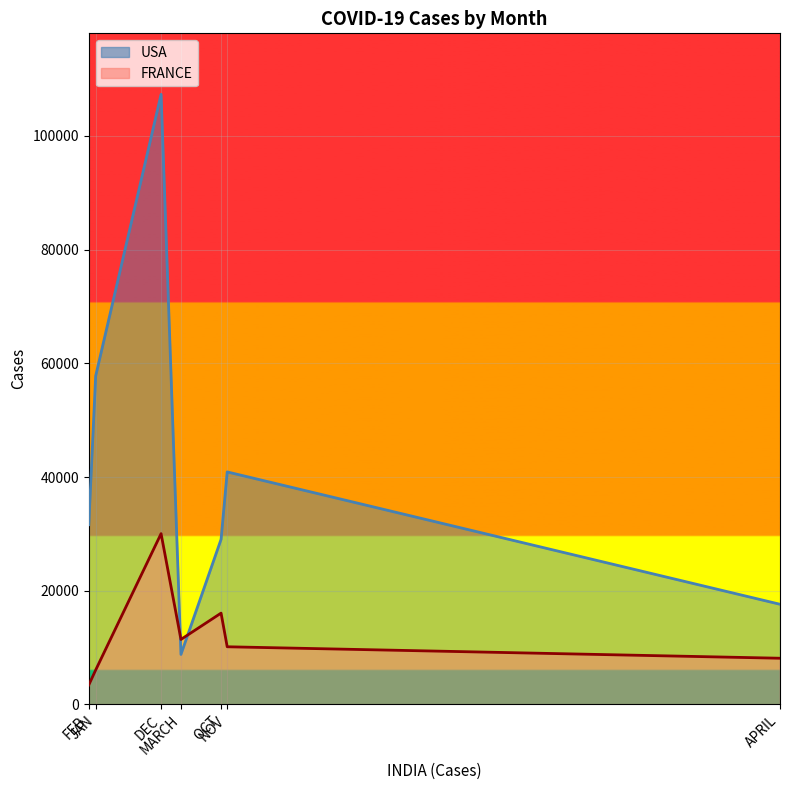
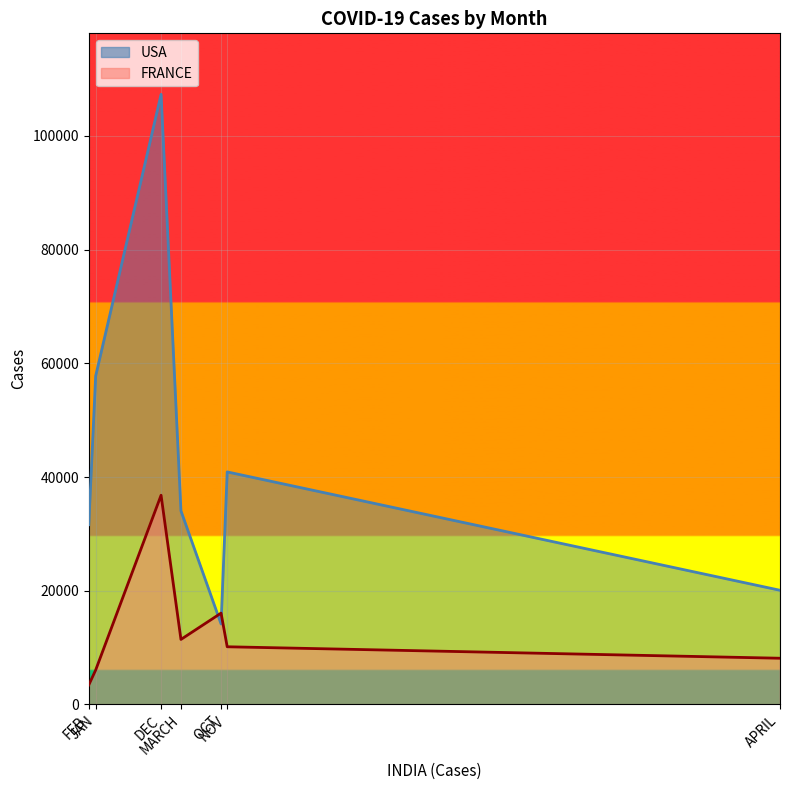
FRANCE, DEC: 30000 -> 37000
USA, MARCH: 9000 -> 34000
USA, OCT: 29000 -> 14000
USA, APRIL: 18000 -> 20000
